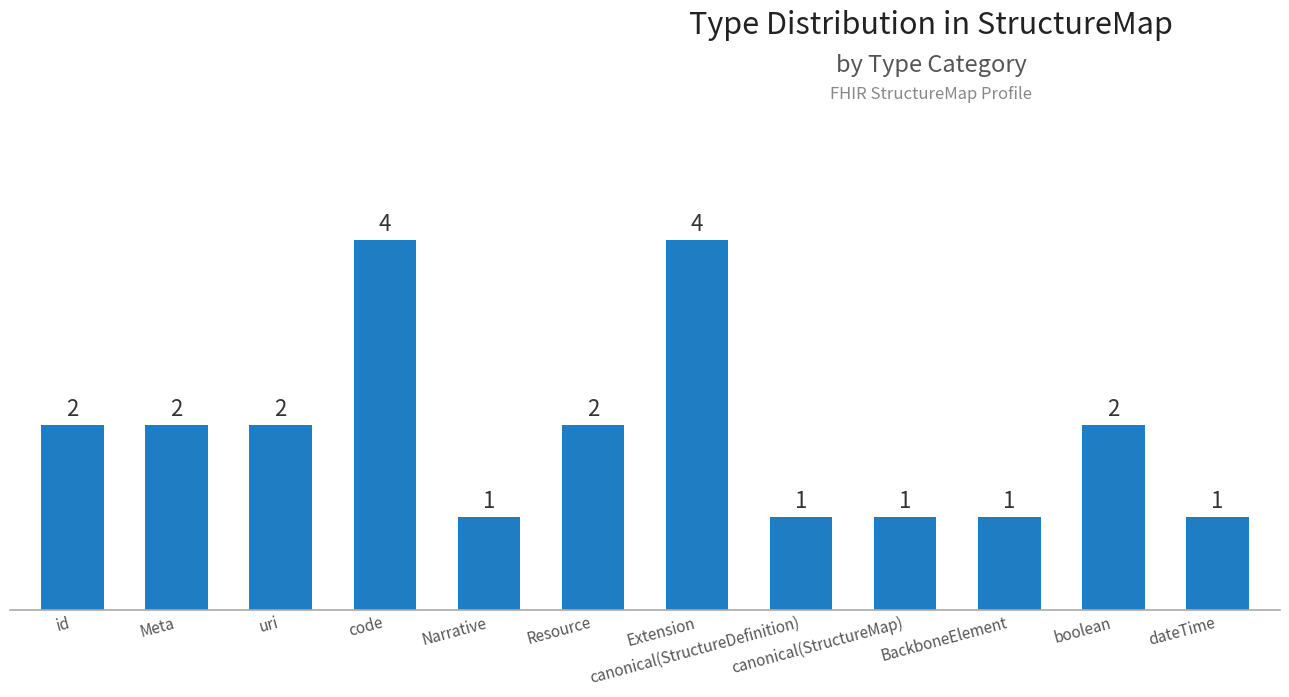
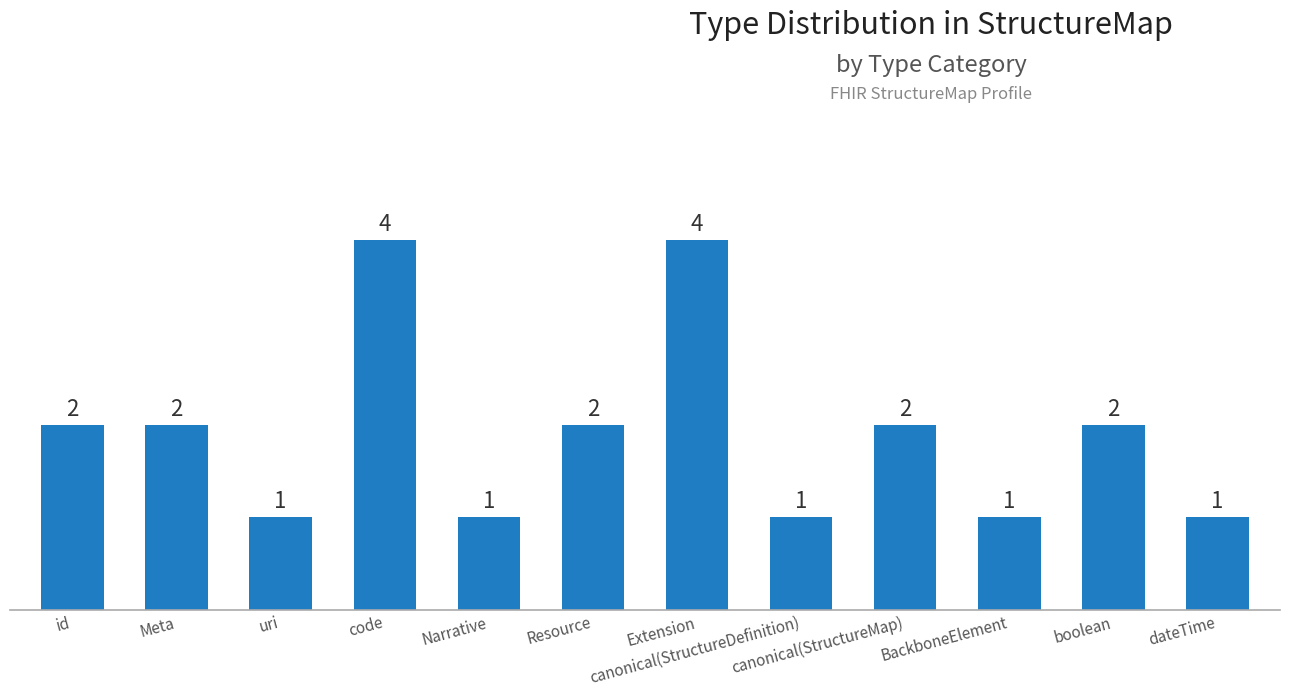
uri: 2 -> 1
canonical(StructureMap): 1 -> 2
